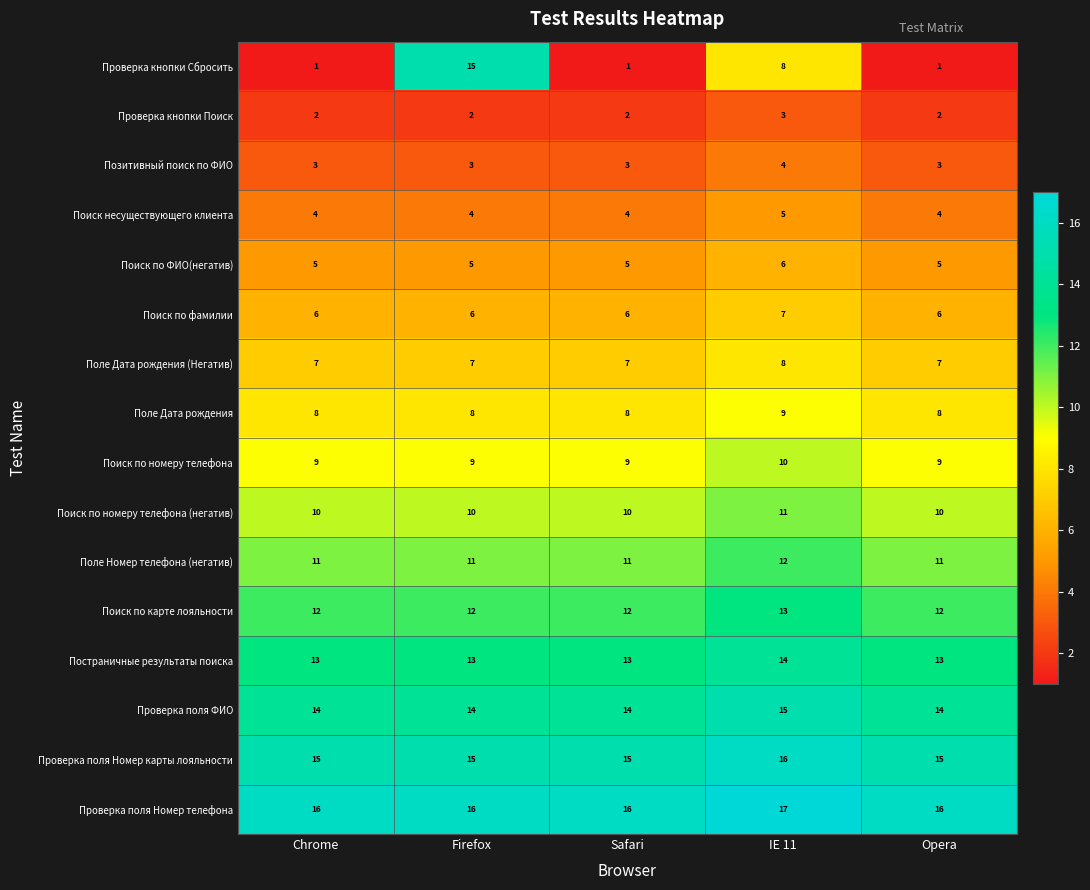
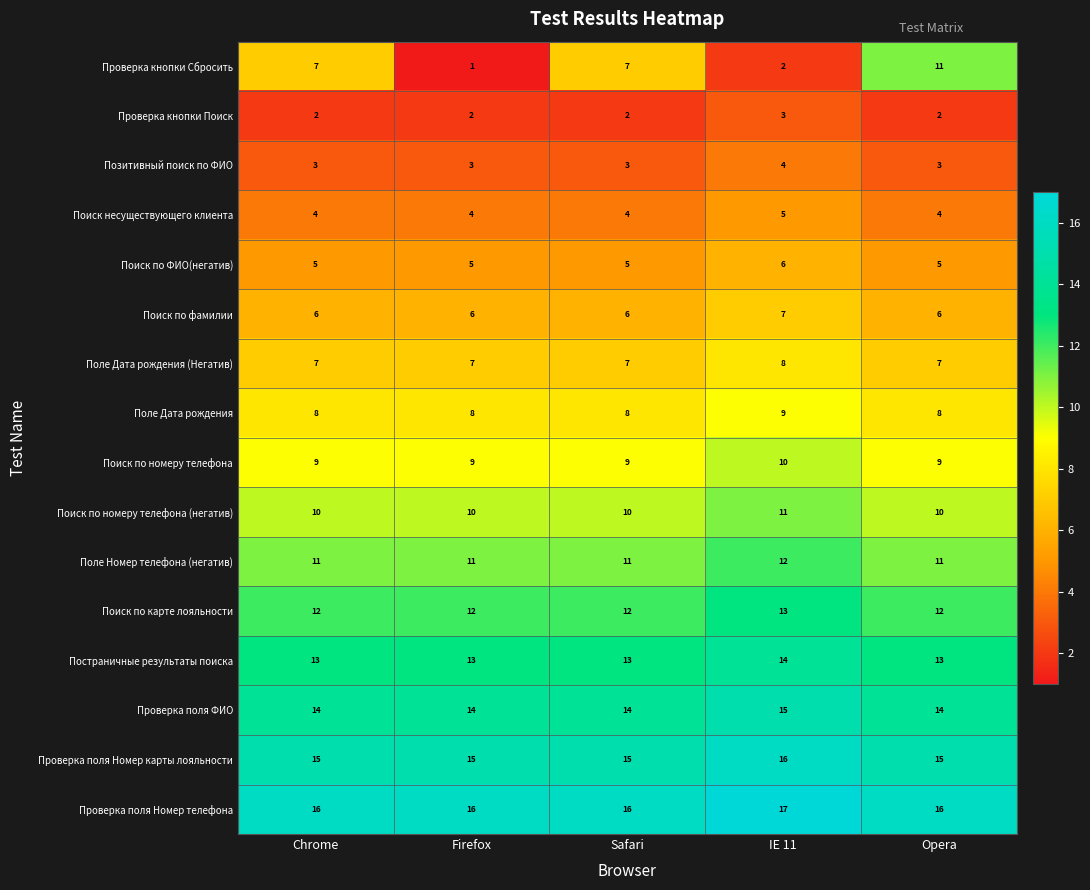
Проверка кнопки Сбросить, Chrome: 1 -> 7
Проверка кнопки Сбросить, Firefox: 15 -> 1
Проверка кнопки Сбросить, Safari: 1 -> 7
Проверка кнопки Сбросить, IE 11: 8 -> 2
Проверка кнопки Сбросить, Opera: 1 -> 11
